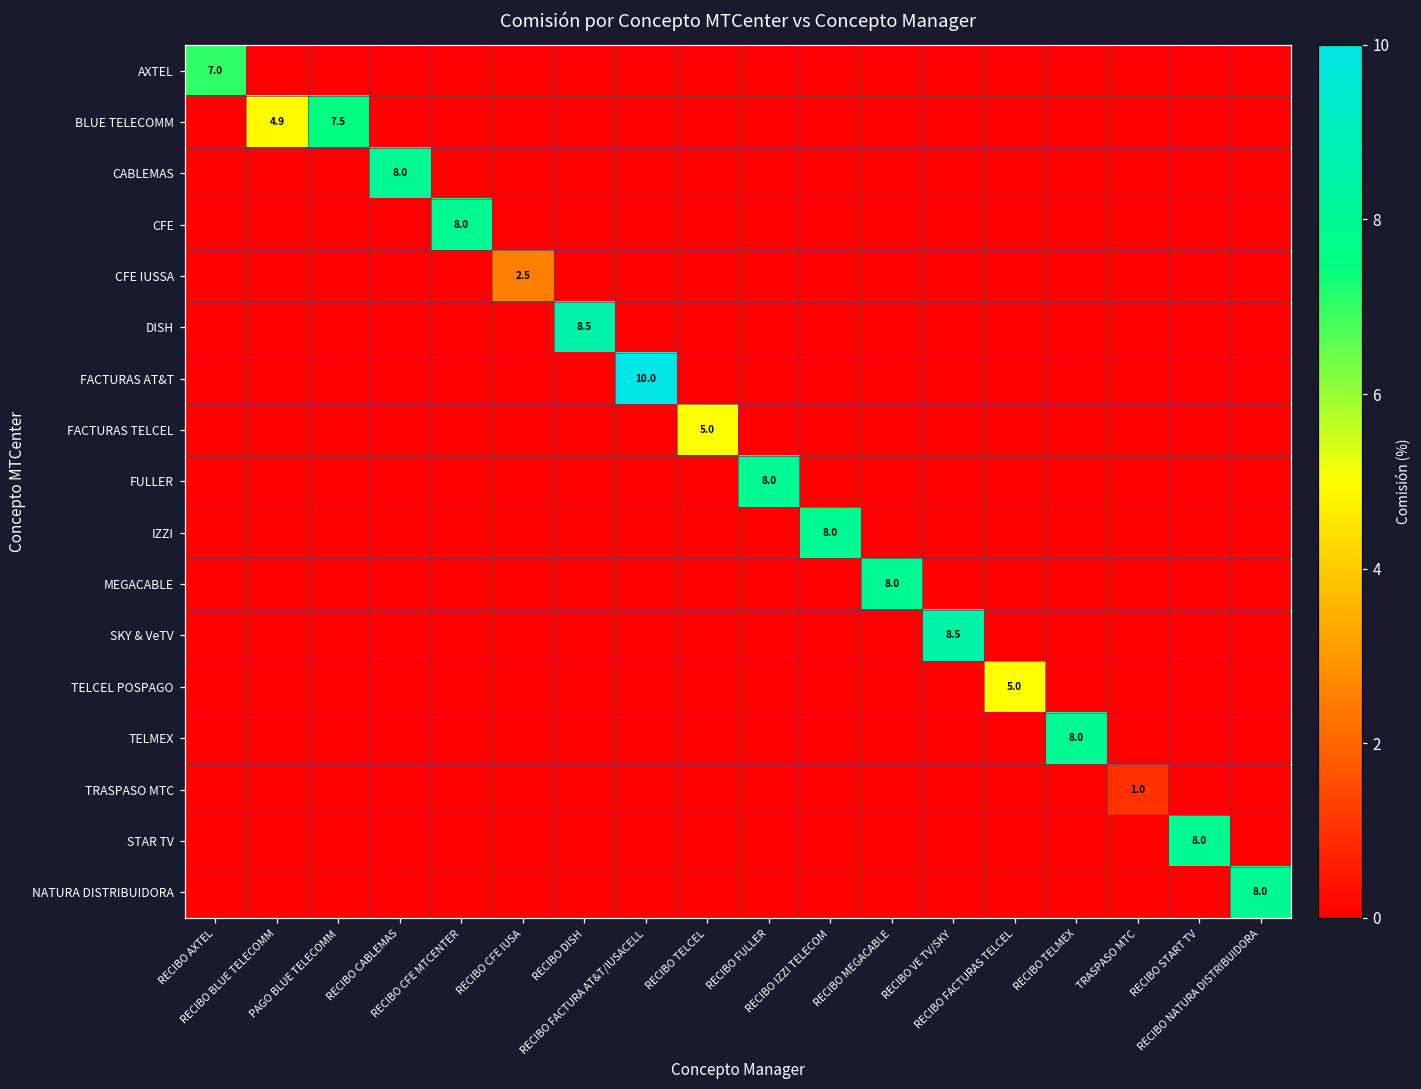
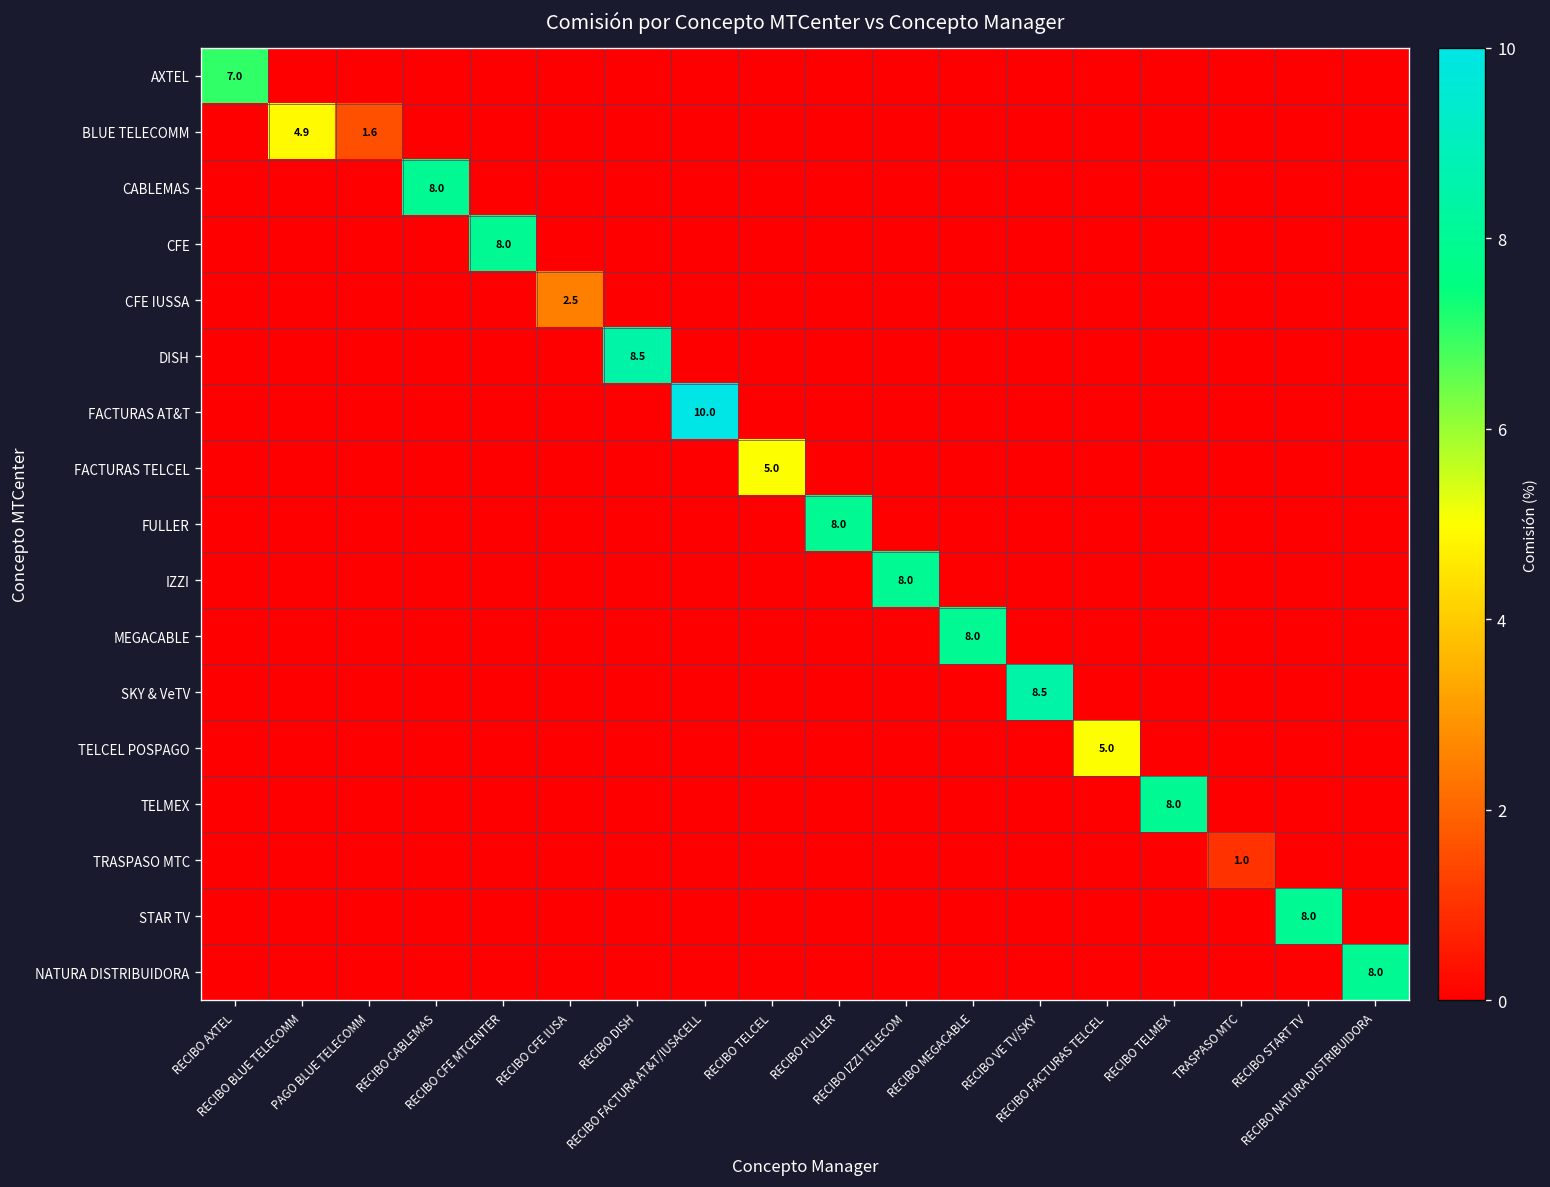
BLUE TELECOMM, PAGO BLUE TELECOMM: 7.5 -> 1.6
